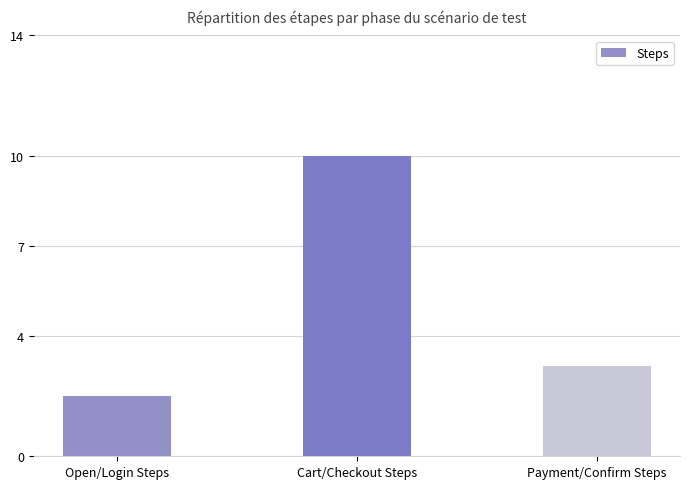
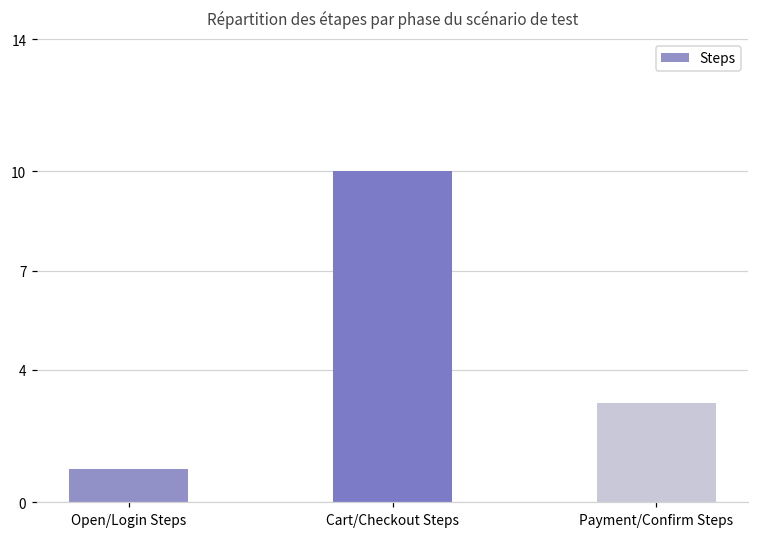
Open/Login Steps: 2 -> 1
